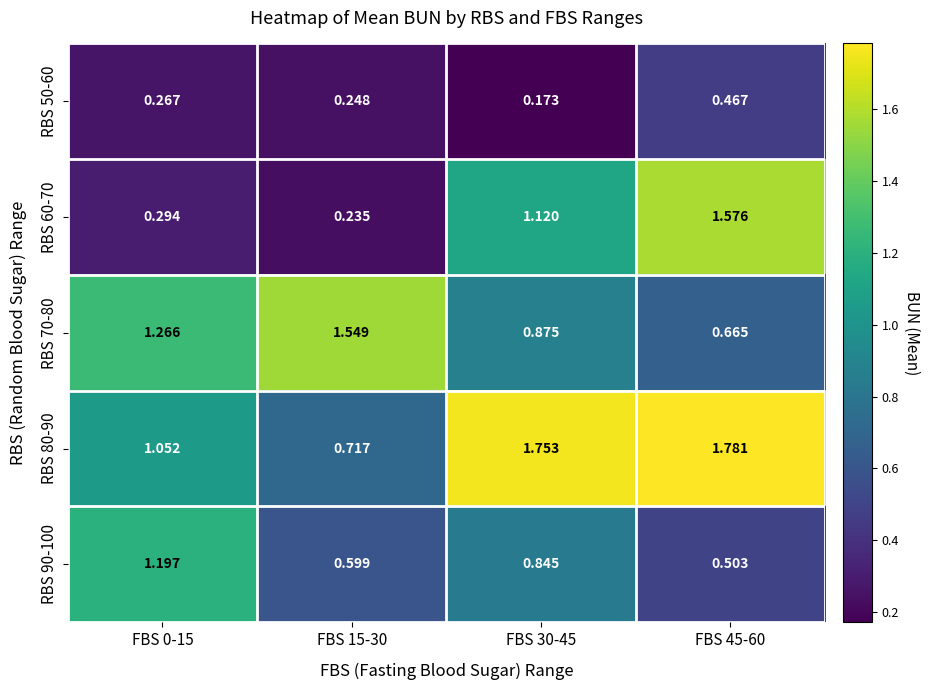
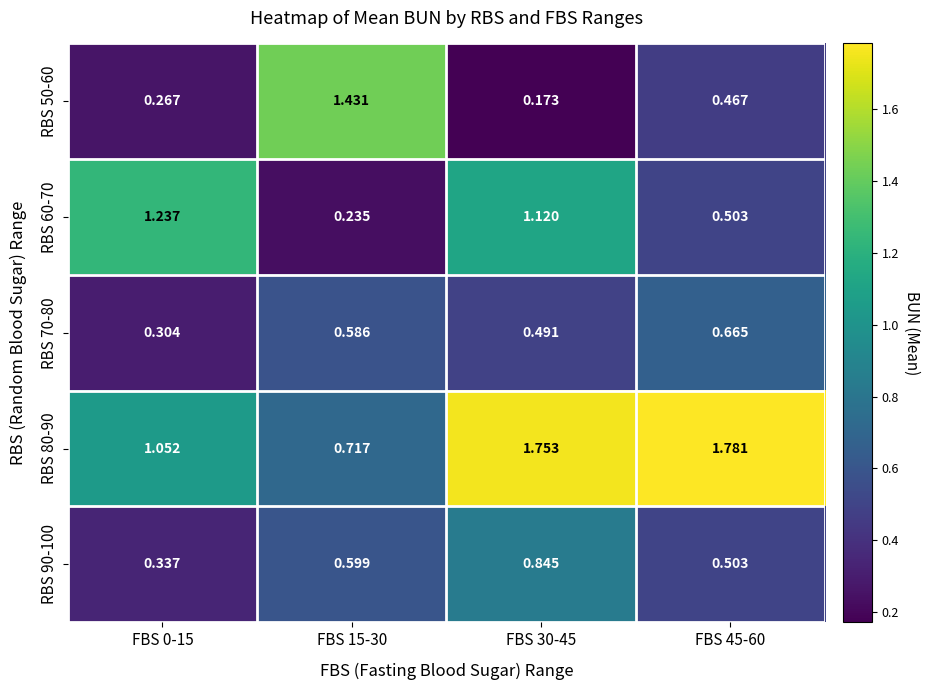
RBS 50-60, FBS 15-30: 0.248 -> 1.431
RBS 60-70, FBS 0-15: 0.294 -> 1.237
RBS 60-70, FBS 45-60: 1.576 -> 0.503
RBS 70-80, FBS 0-15: 1.266 -> 0.304
RBS 70-80, FBS 15-30: 1.549 -> 0.586
RBS 70-80, FBS 30-45: 0.875 -> 0.491
RBS 90-100, FBS 0-15: 1.197 -> 0.337
